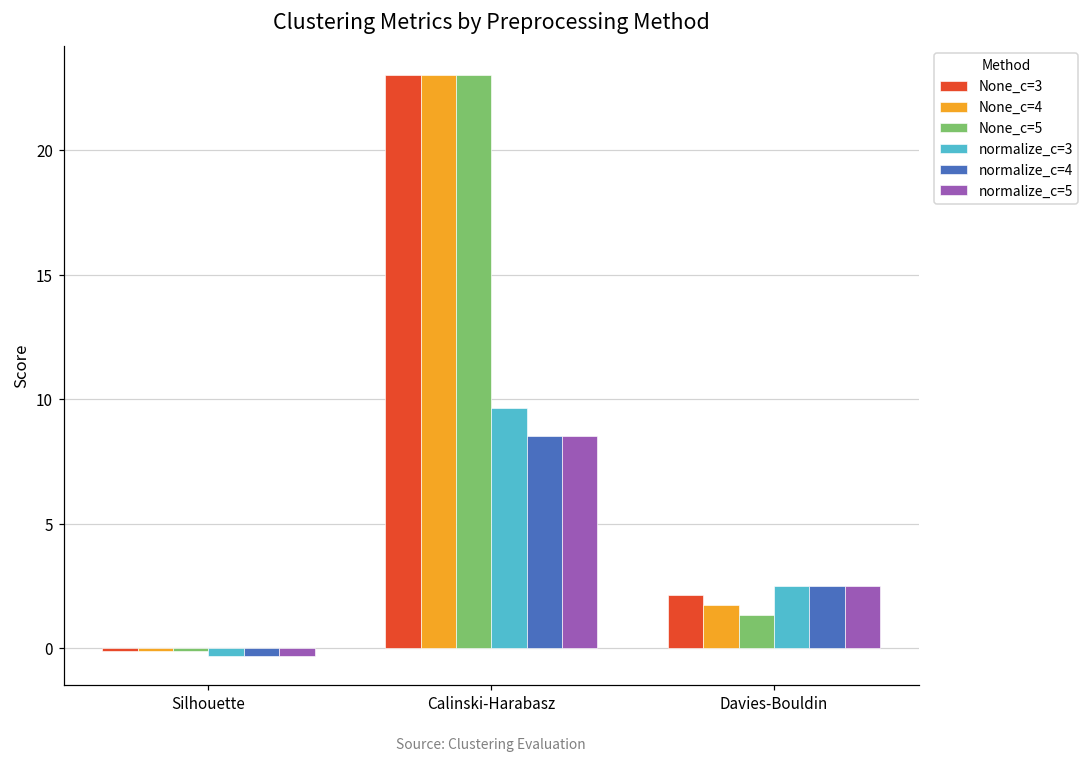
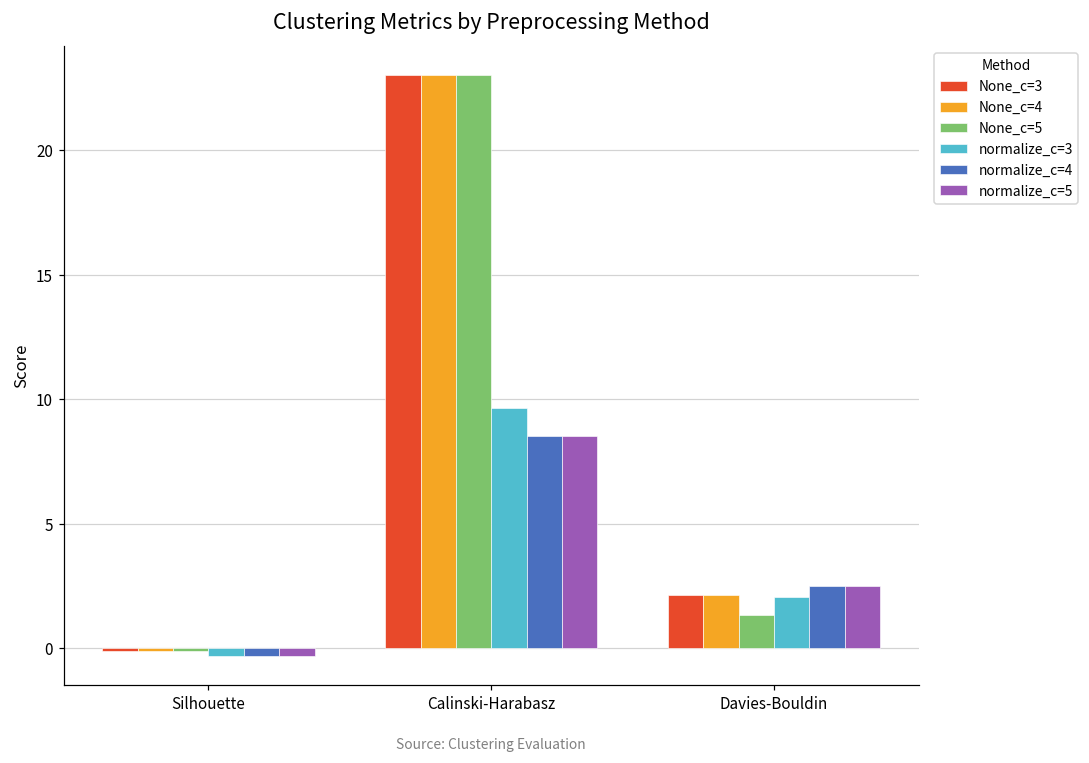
None_c=4, Davies-Bouldin: 1.8 -> 2.1
normalize_c=3, Davies-Bouldin: 2.5 -> 2.1
